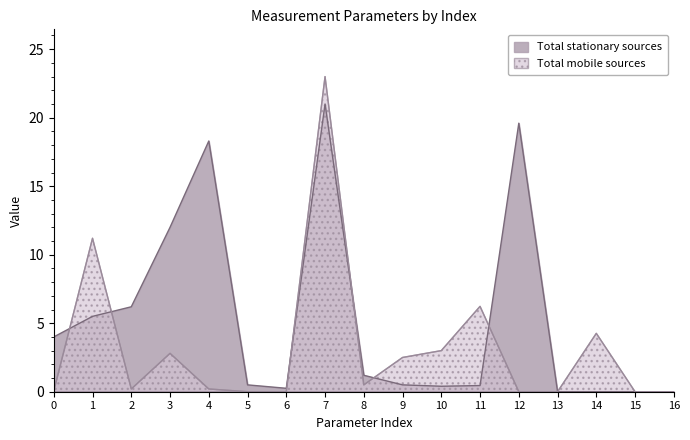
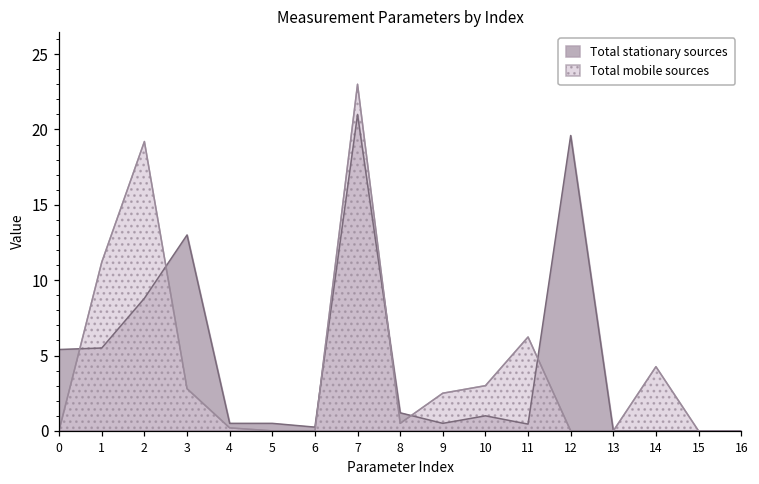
Total stationary sources, 0: 4.0 -> 5.4
Total stationary sources, 2: 6.2 -> 8.8
Total mobile sources, 2: 0.2 -> 19.2
Total stationary sources, 3: 12 -> 13
Total stationary sources, 4: 18.3 -> 0.5
Total stationary sources, 10: 0.4 -> 1.0
